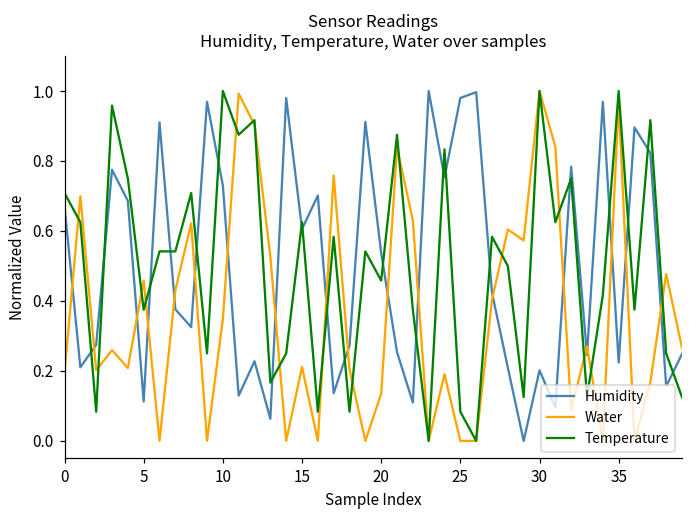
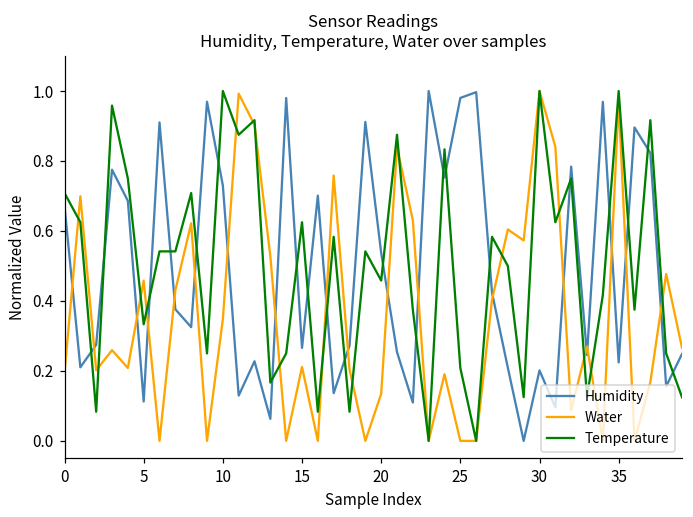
Temperature, 5: 0.38 -> 0.33
Humidity, 15: 0.61 -> 0.27
Temperature, 25: 0.08 -> 0.21
